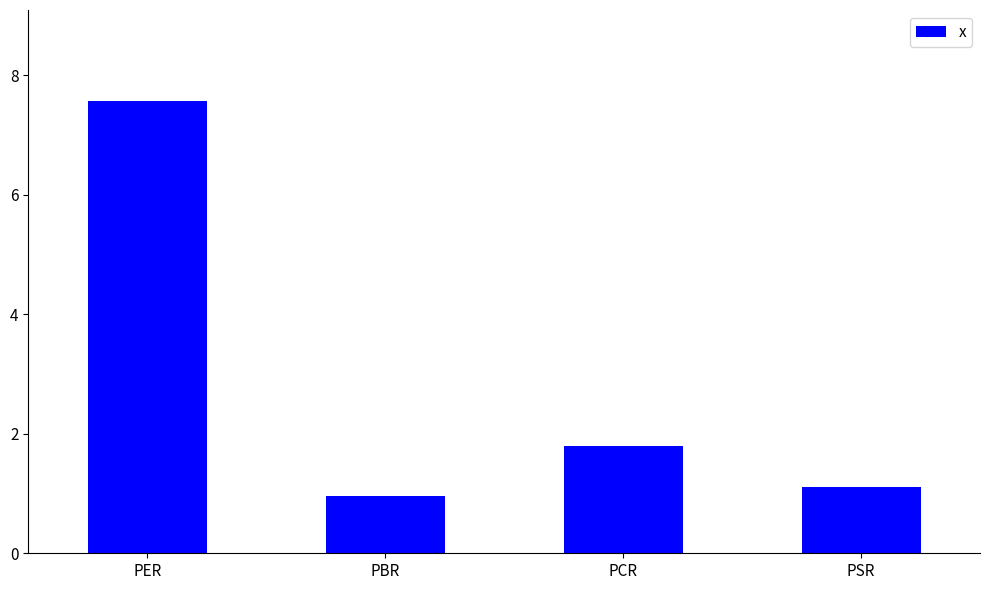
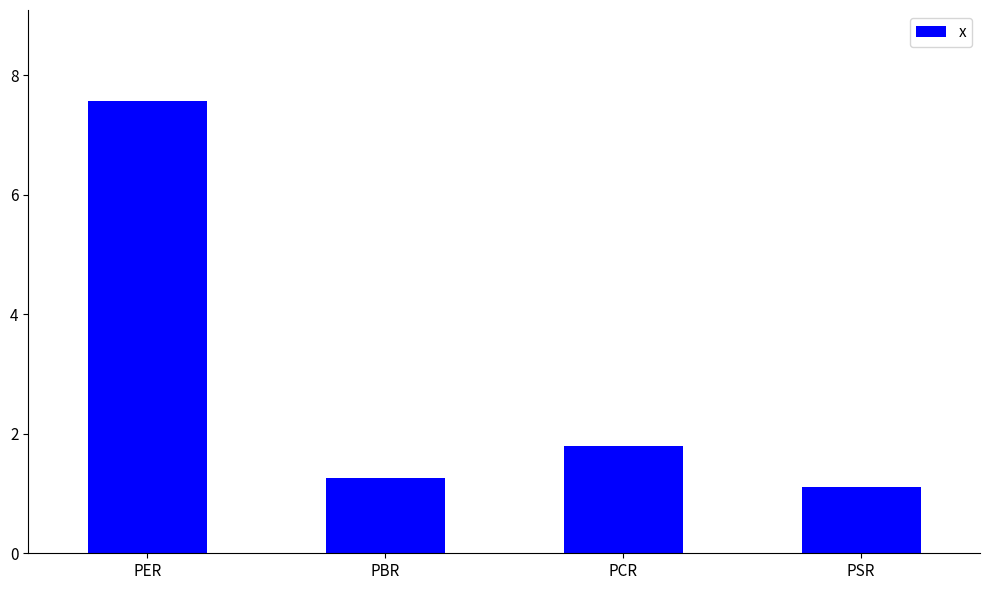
PBR: 1.0 -> 1.3
